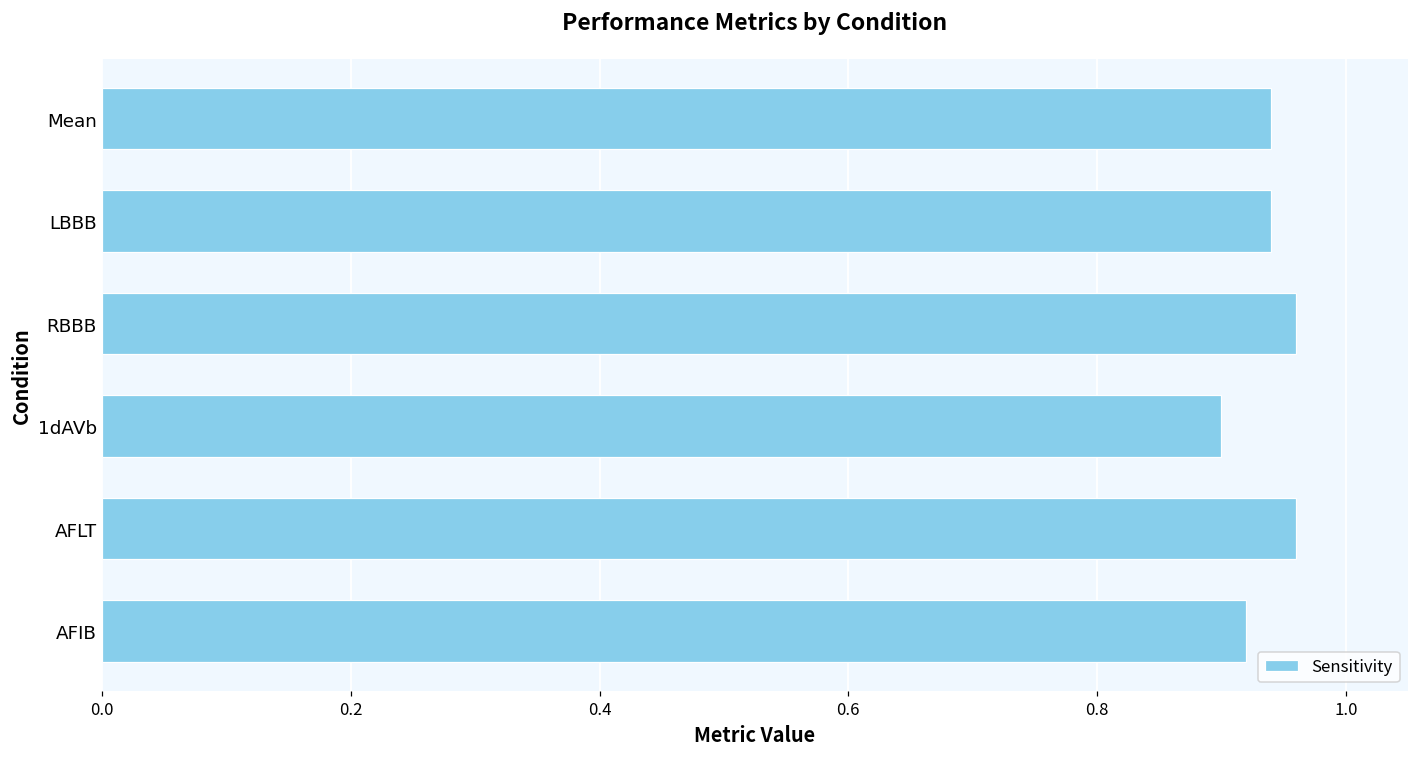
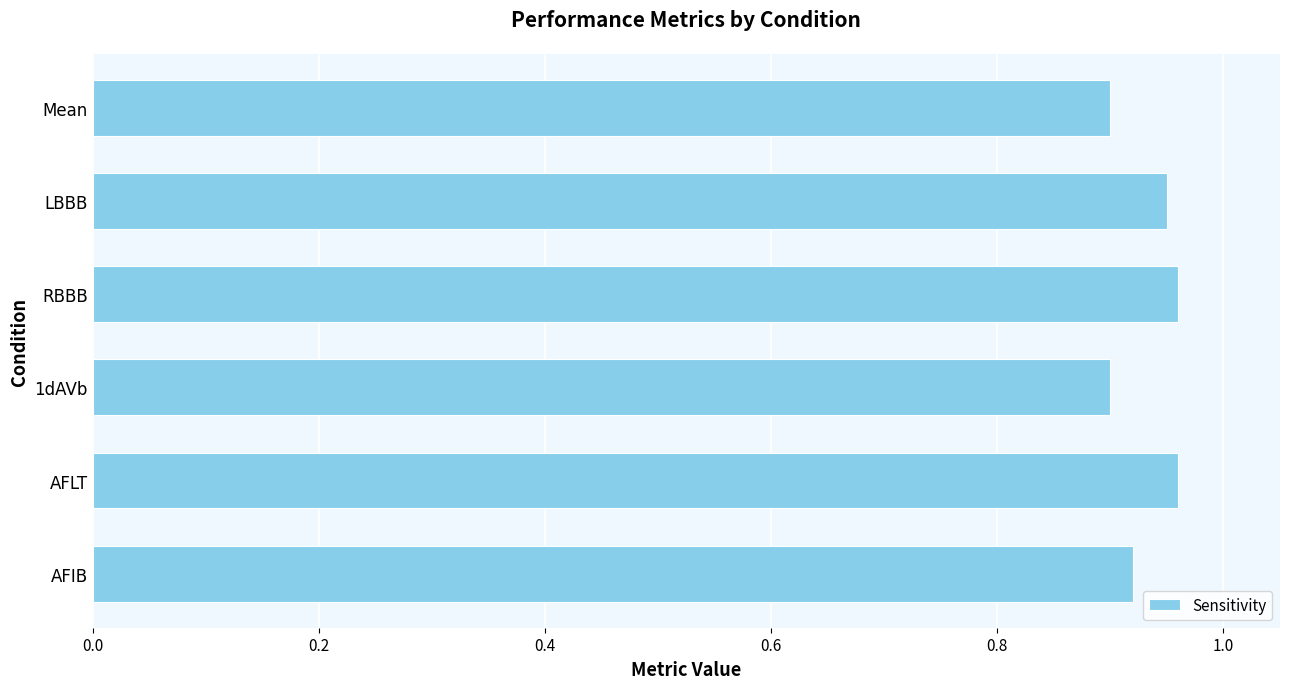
Mean: 0.94 -> 0.90
LBBB: 0.94 -> 0.95
